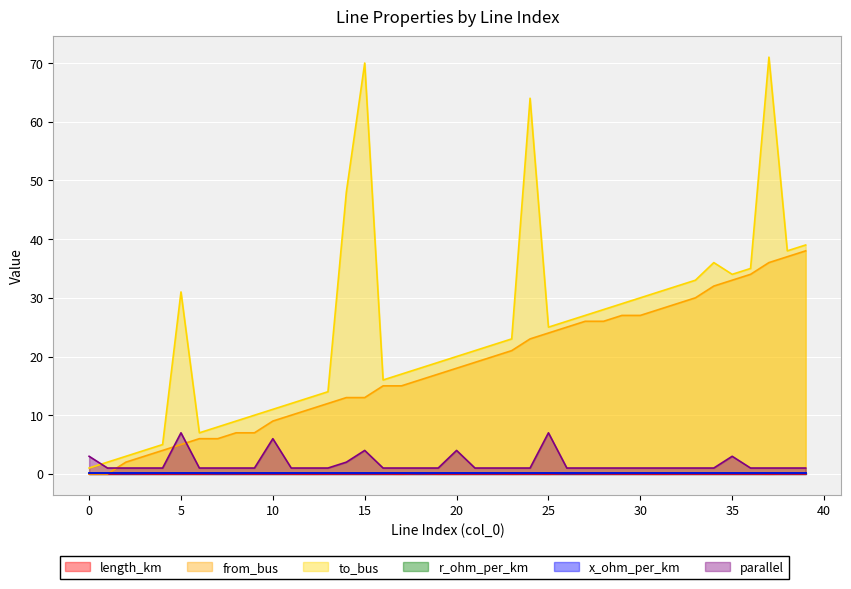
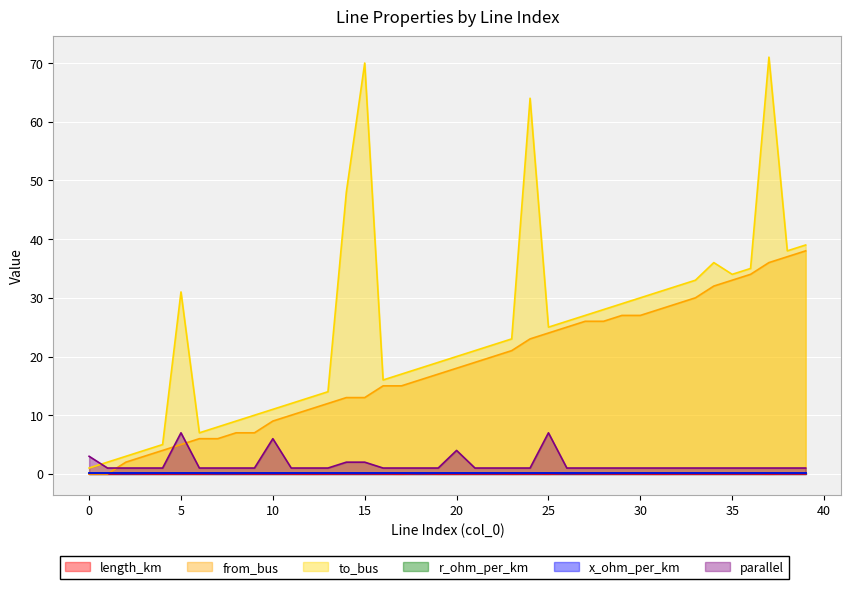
parallel, 15: 4 -> 2
parallel, 35: 3 -> 1
